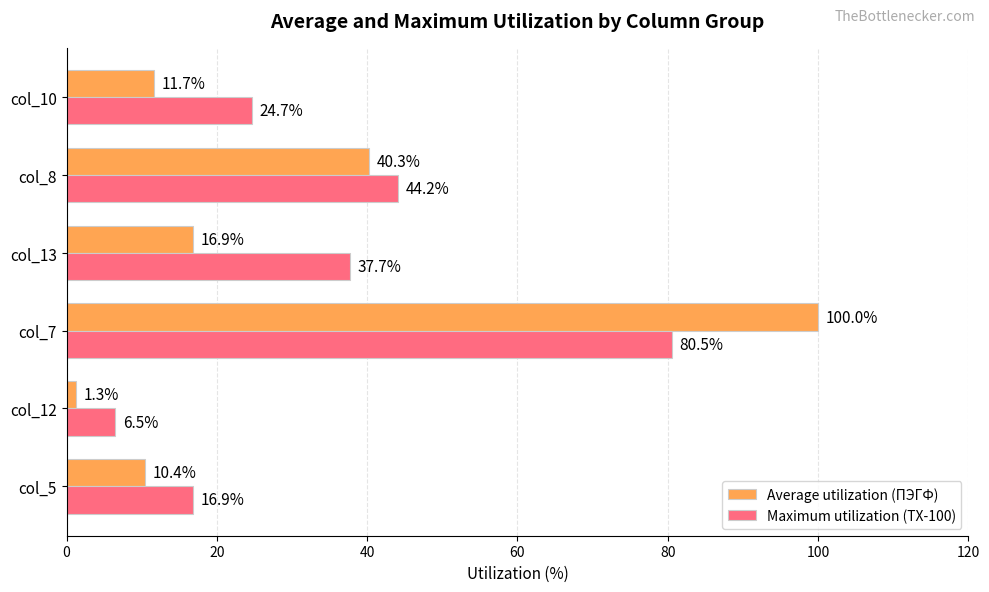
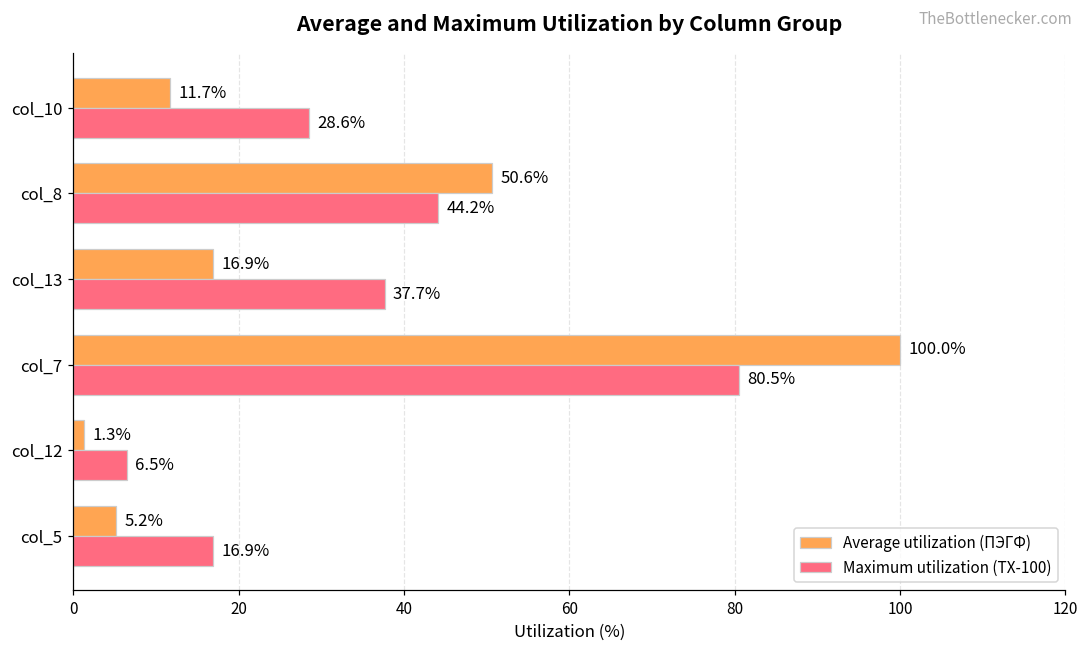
Maximum utilization (ТХ-100), col_10: 24.7% -> 28.6%
Average utilization (ПЭГФ), col_8: 40.3% -> 50.6%
Average utilization (ПЭГФ), col_5: 10.4% -> 5.2%
